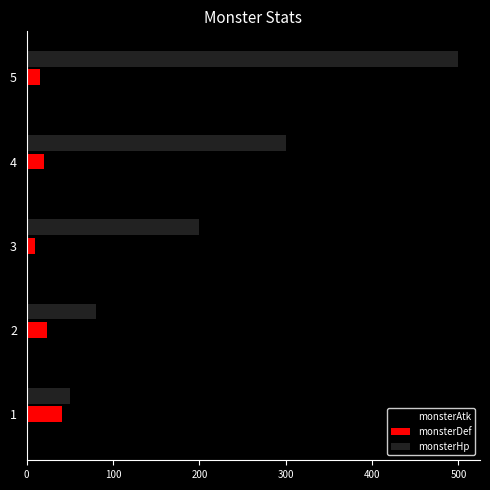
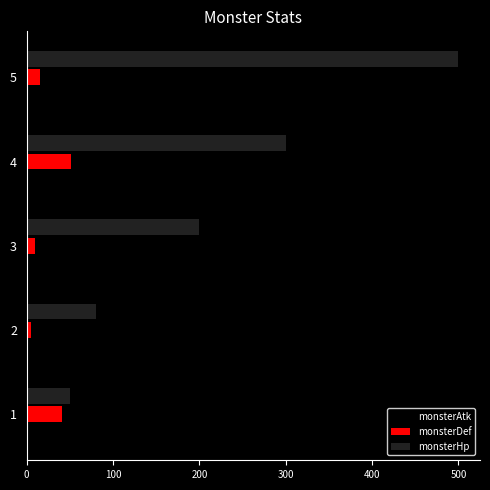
monsterDef, 4: 20 -> 50
monsterDef, 2: 20 -> 10
